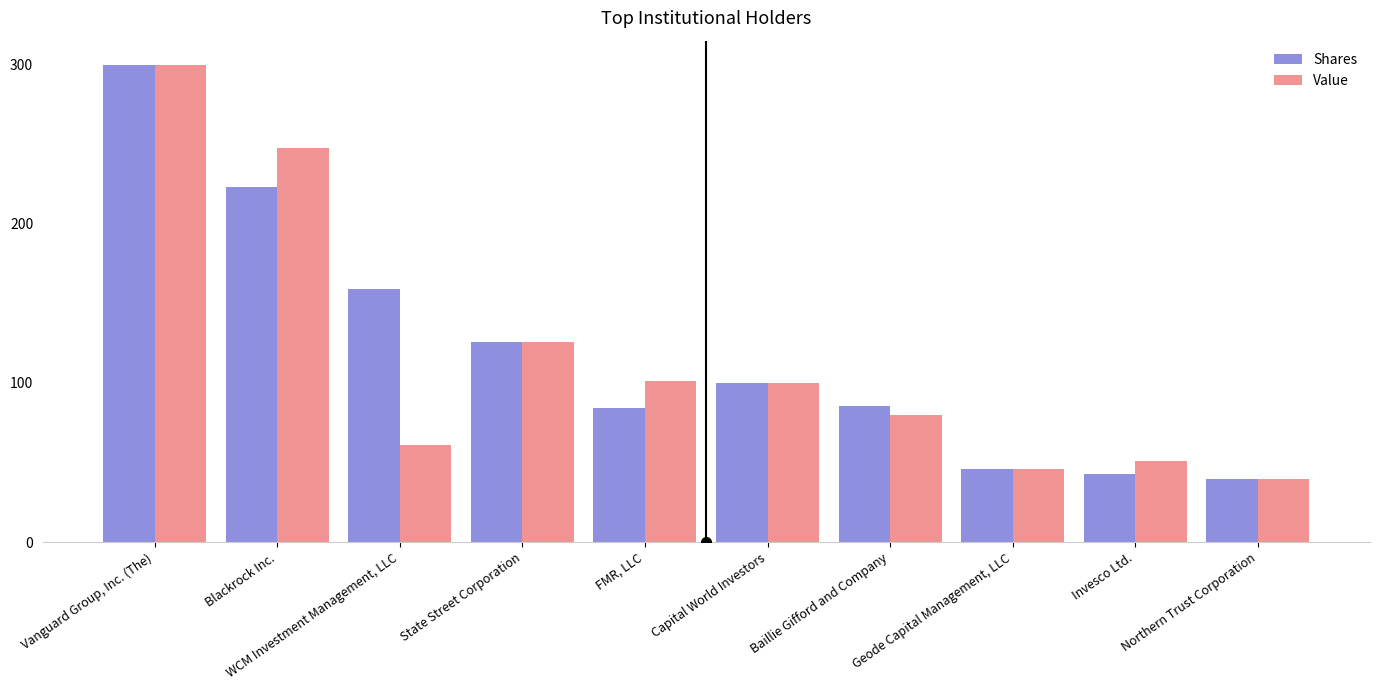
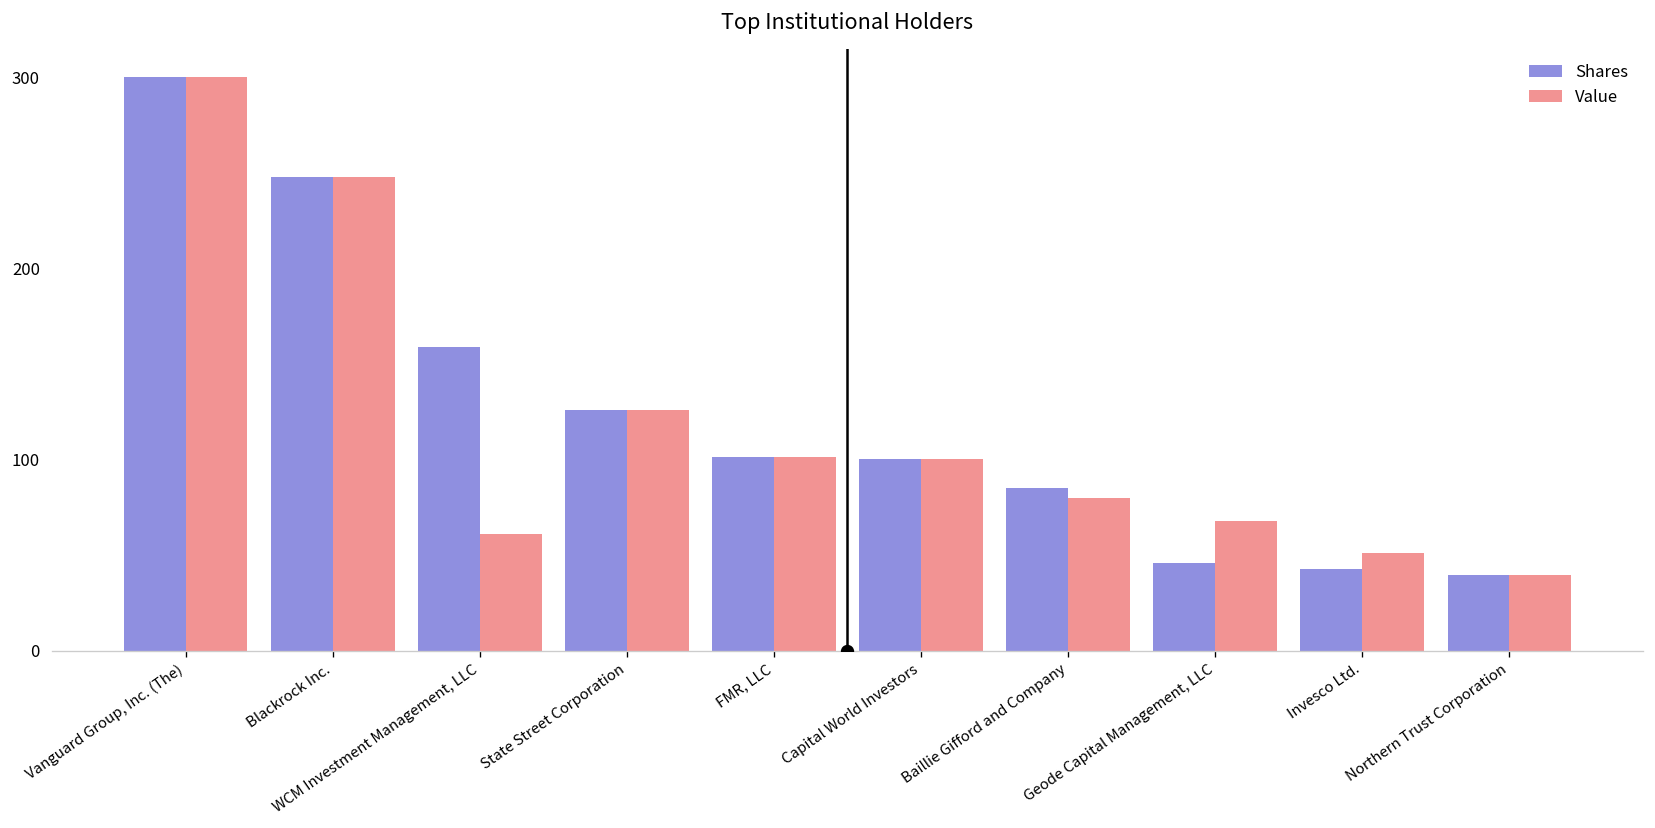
Shares, Blackrock Inc.: 223 -> 248
Shares, FMR, LLC: 84 -> 102
Value, Geode Capital Management, LLC: 46 -> 68
